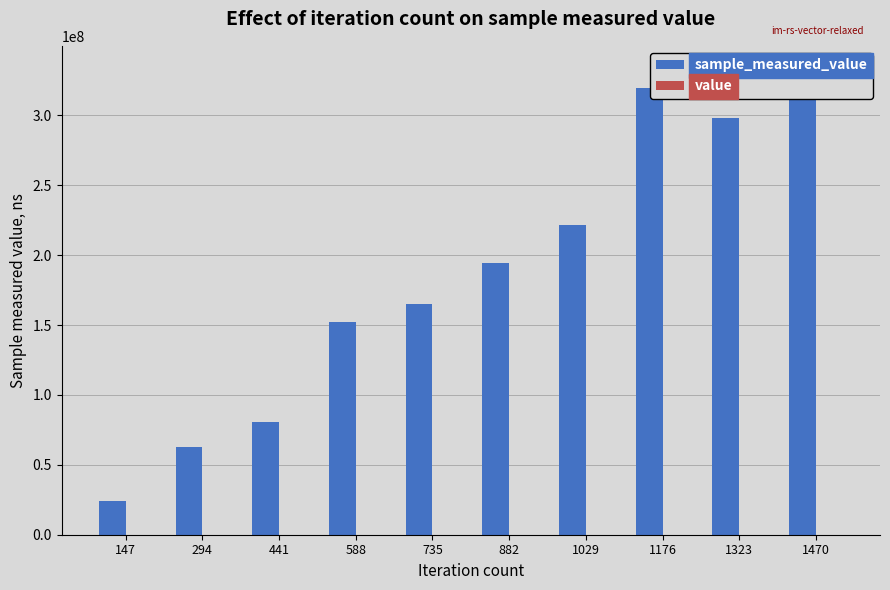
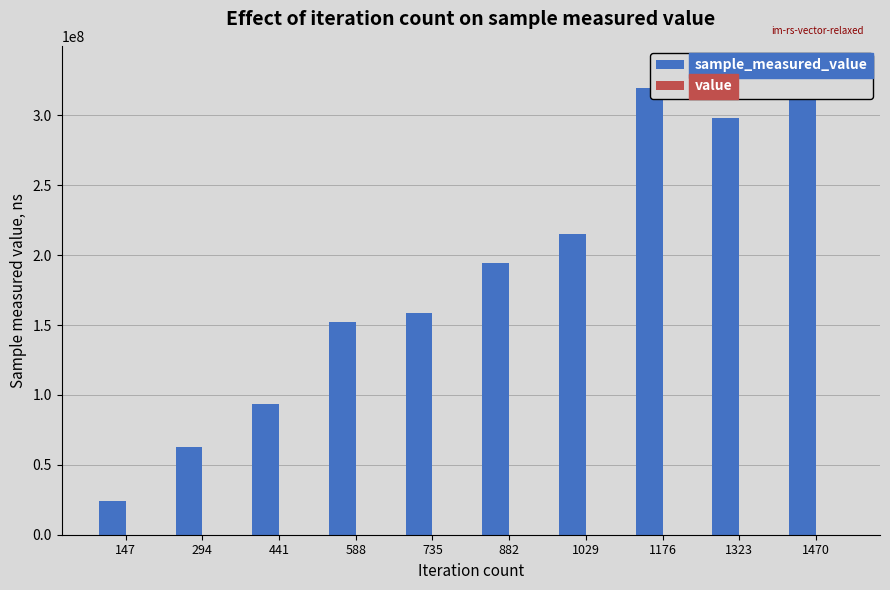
sample_measured_value, 441: 81000000 -> 94000000
sample_measured_value, 735: 165000000 -> 159000000
sample_measured_value, 1029: 222000000 -> 215000000
